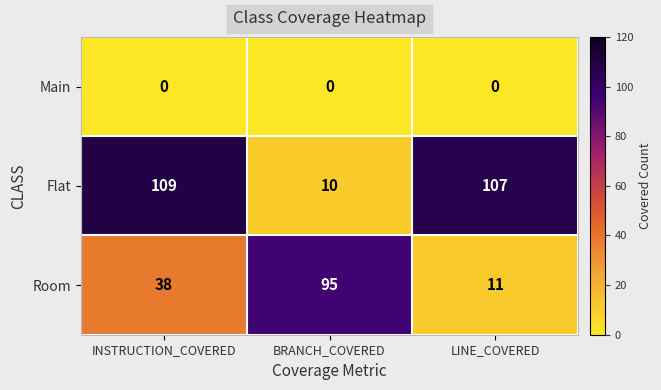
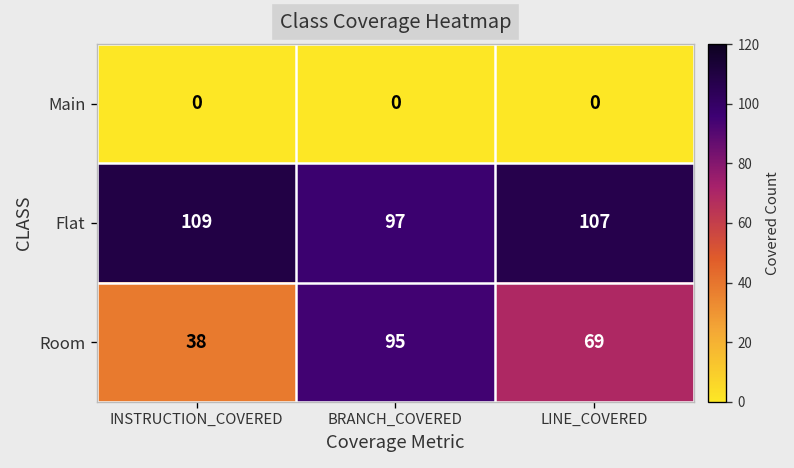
Flat, BRANCH_COVERED: 10 -> 97
Room, LINE_COVERED: 11 -> 69
